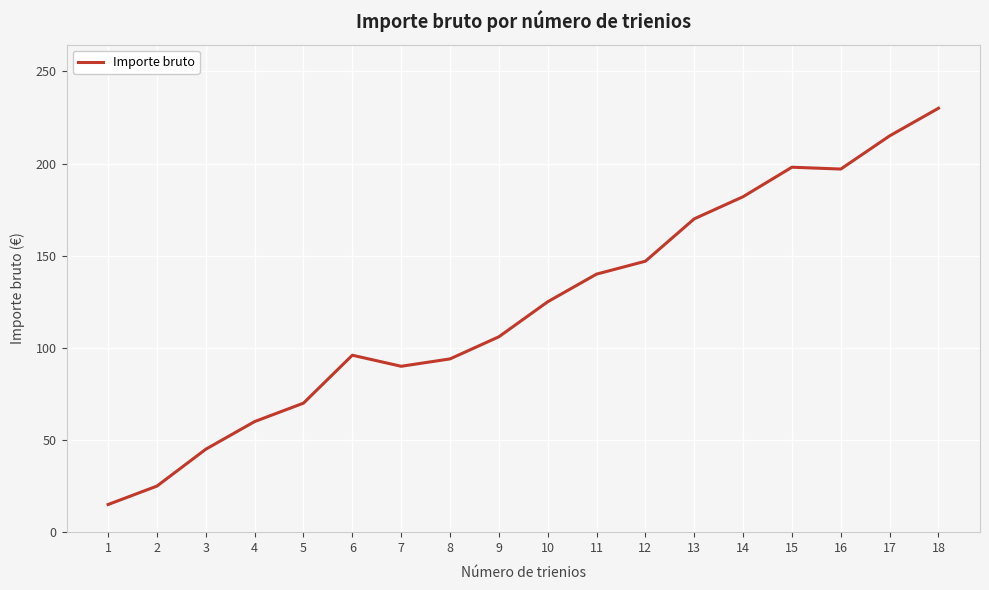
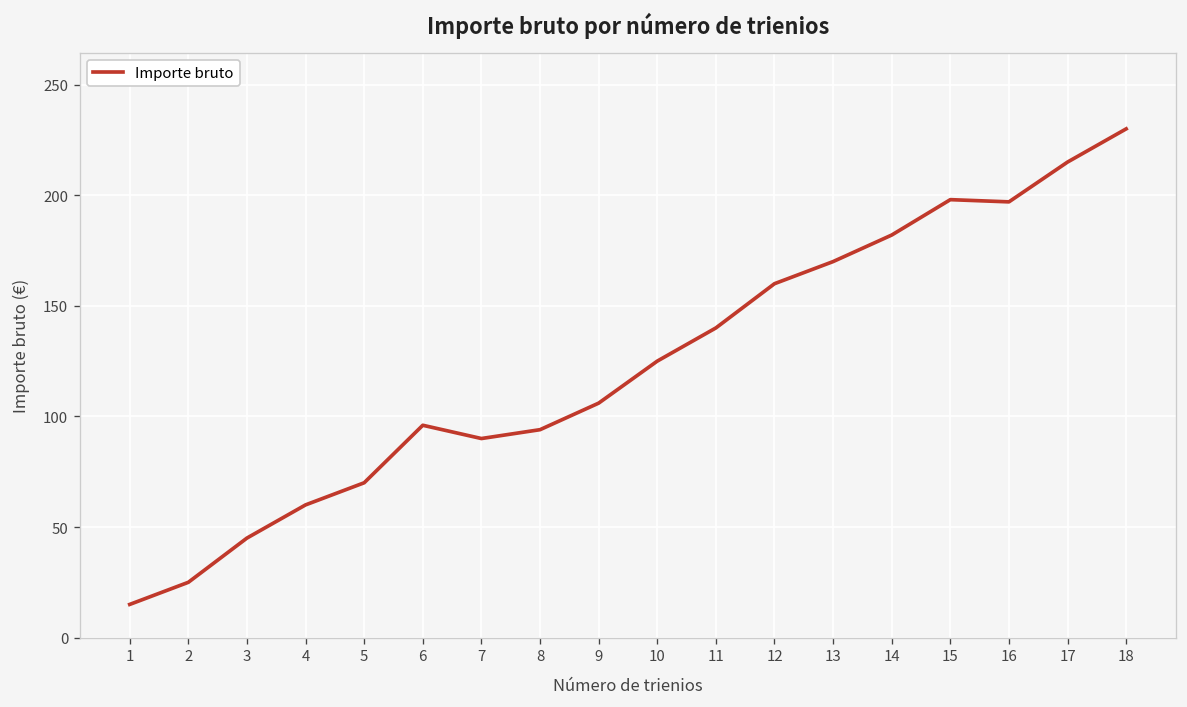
12: 147 -> 160
